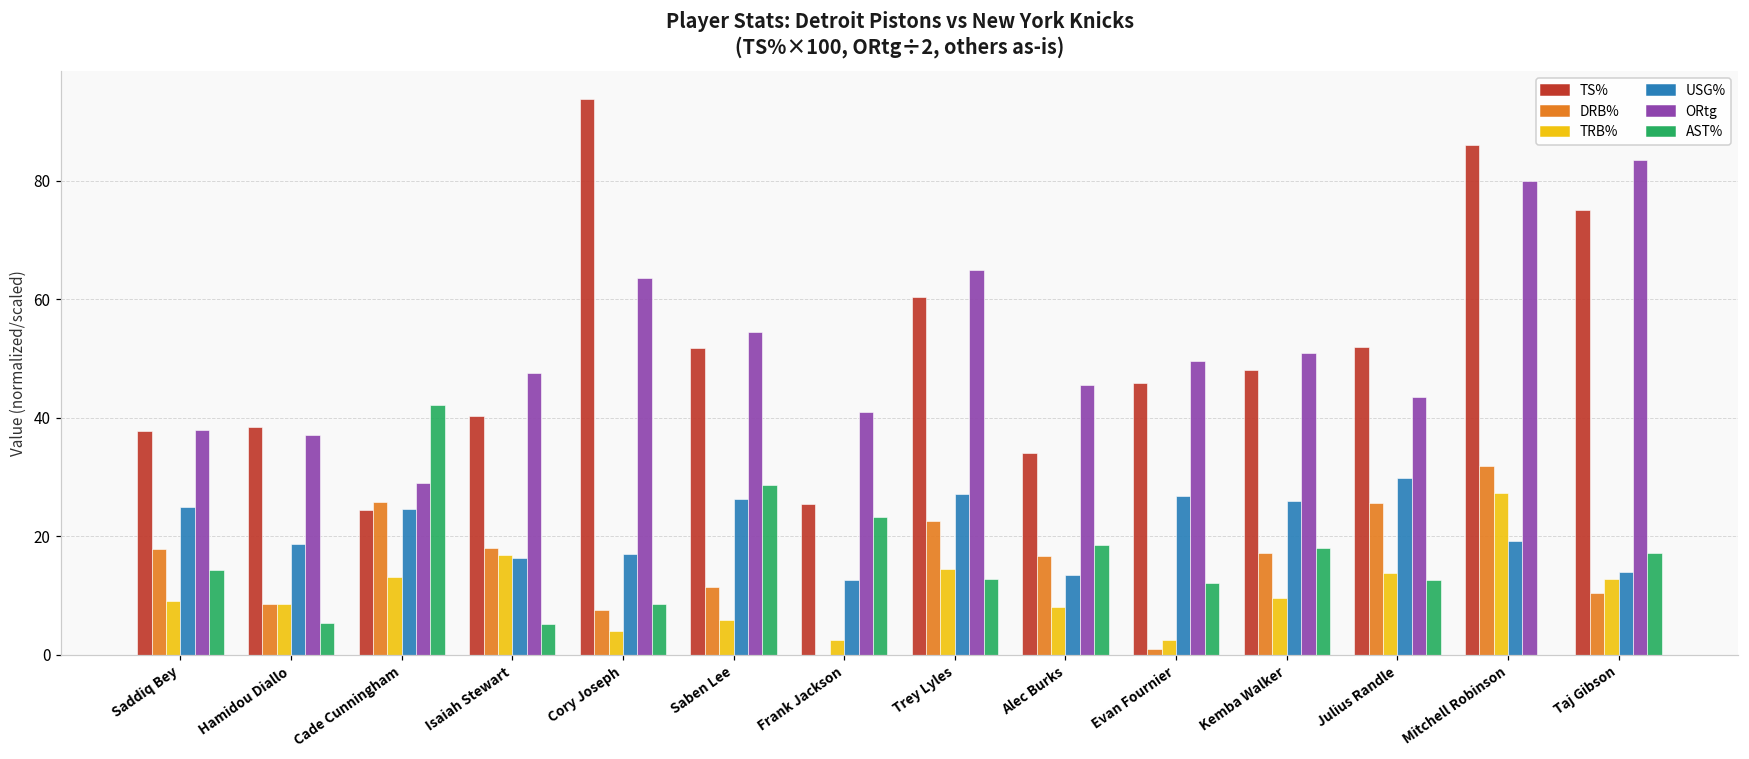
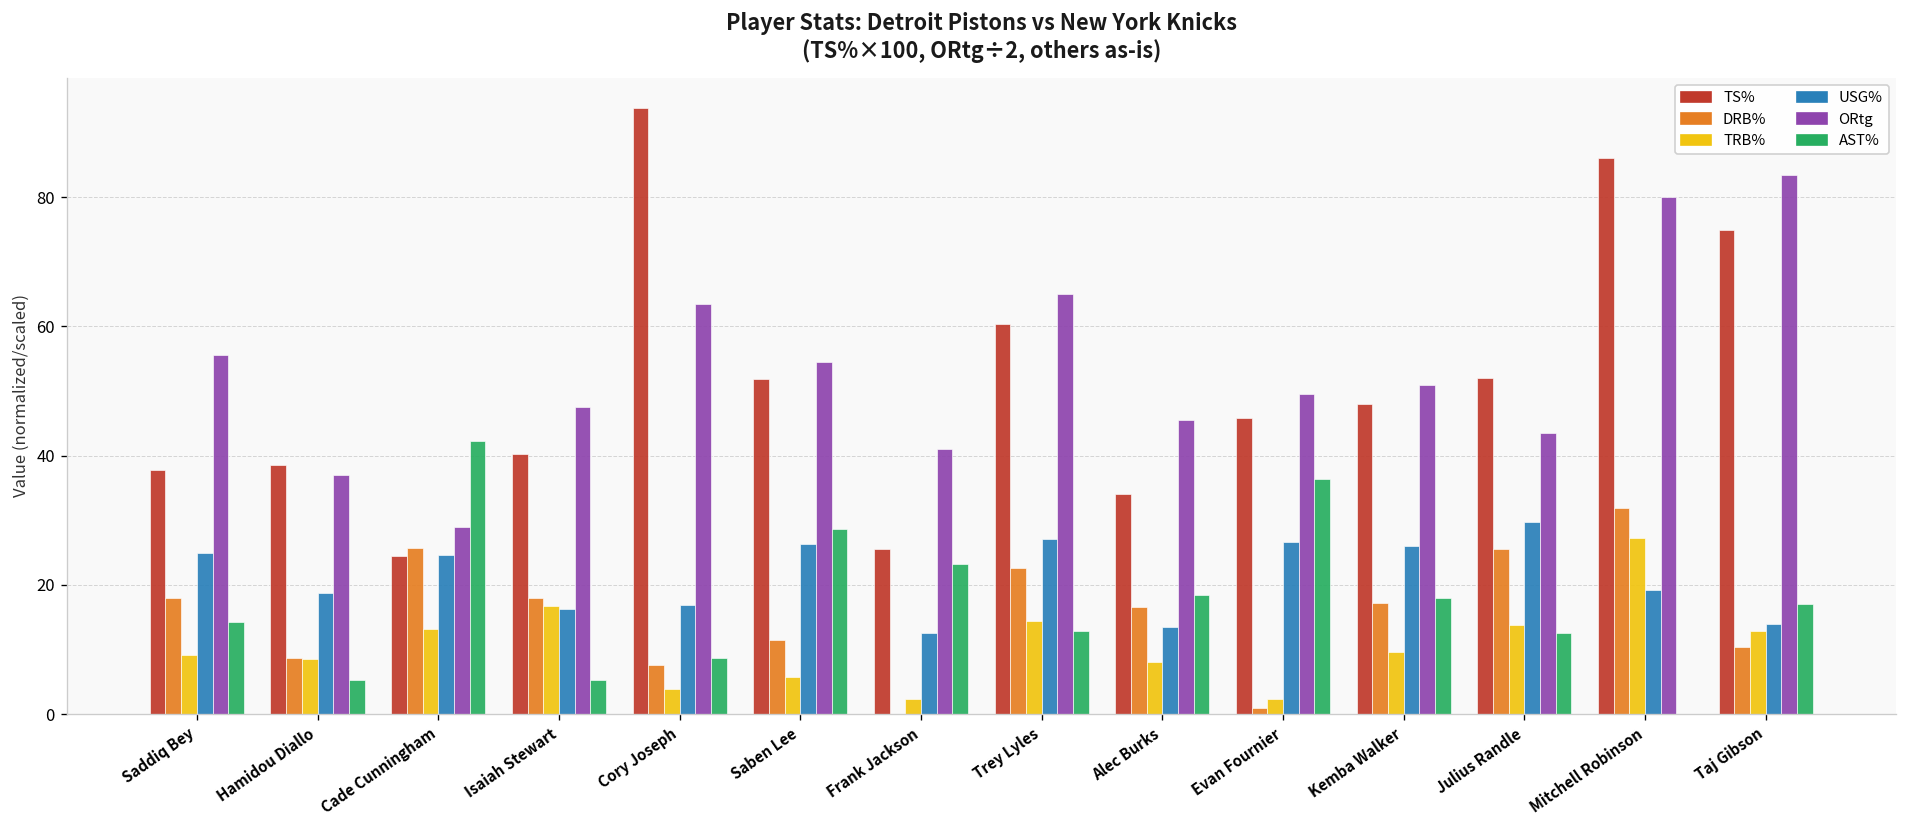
ORtg, Saddiq Bey: 38 -> 56
AST%, Evan Fournier: 12 -> 36
